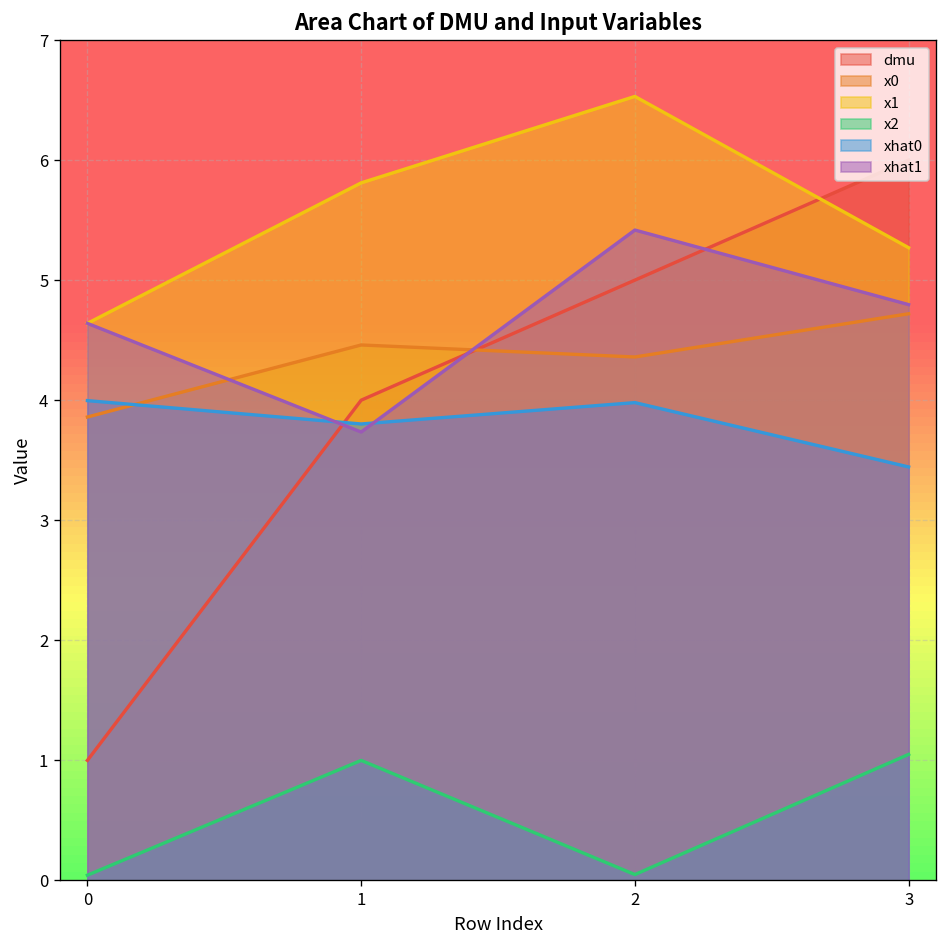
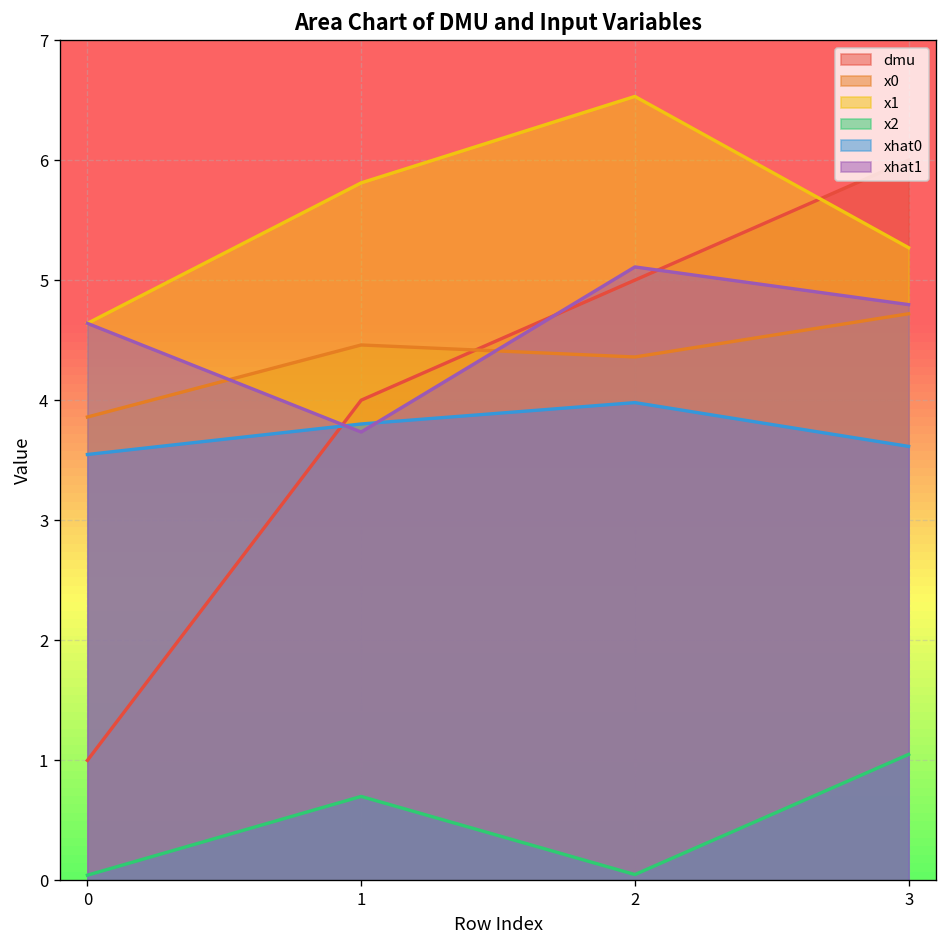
xhat0, 0: 4.00 -> 3.55
x2, 1: 1.0 -> 0.7
xhat1, 2: 5.42 -> 5.11
xhat0, 3: 3.44 -> 3.62
